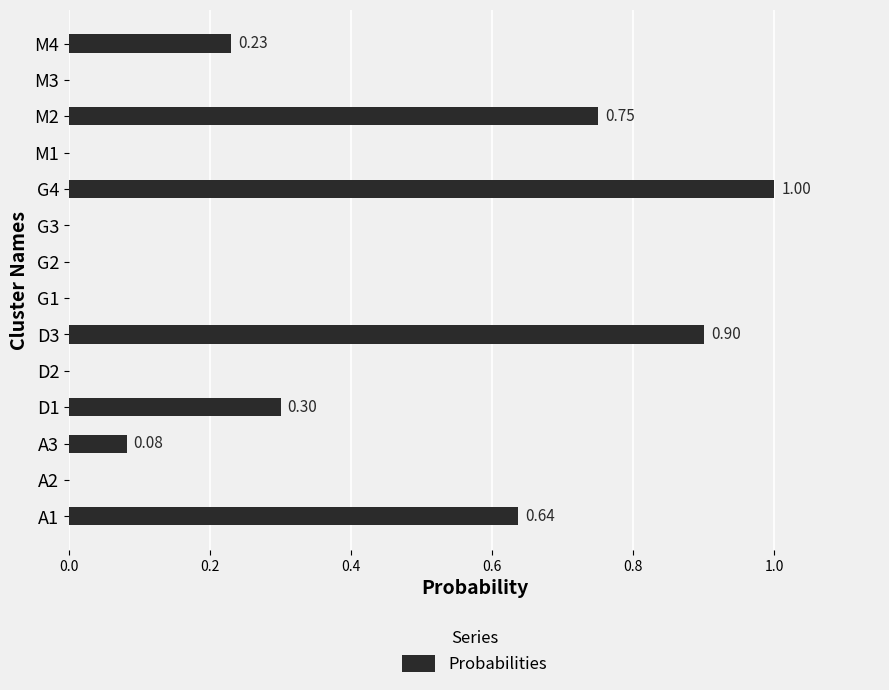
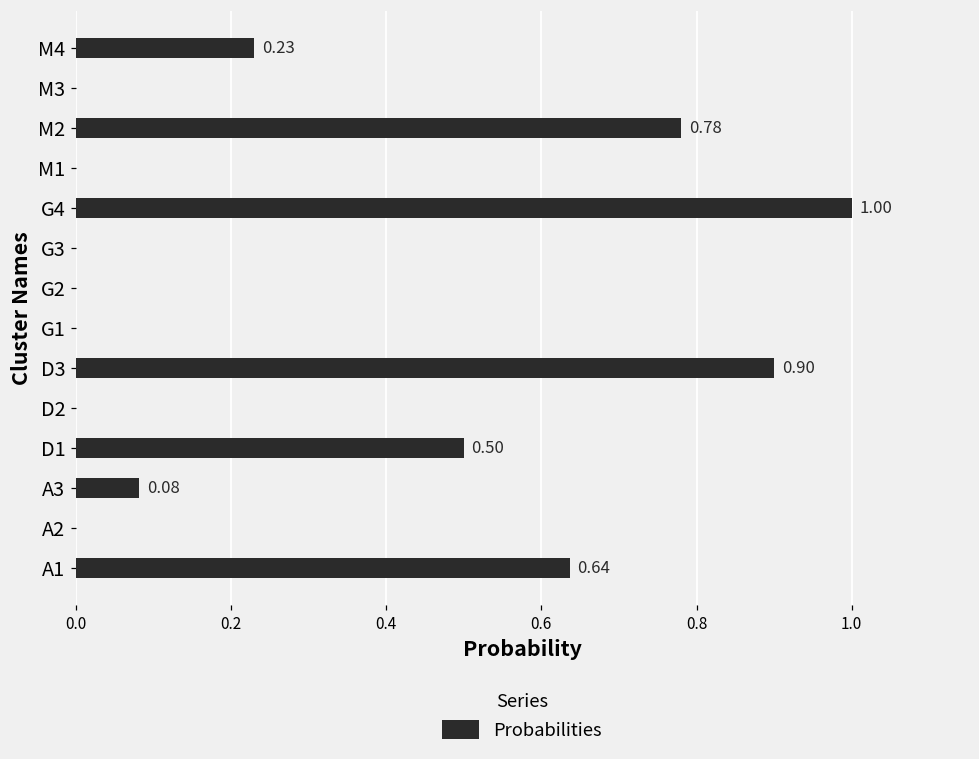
M2: 0.75 -> 0.78
D1: 0.30 -> 0.50
